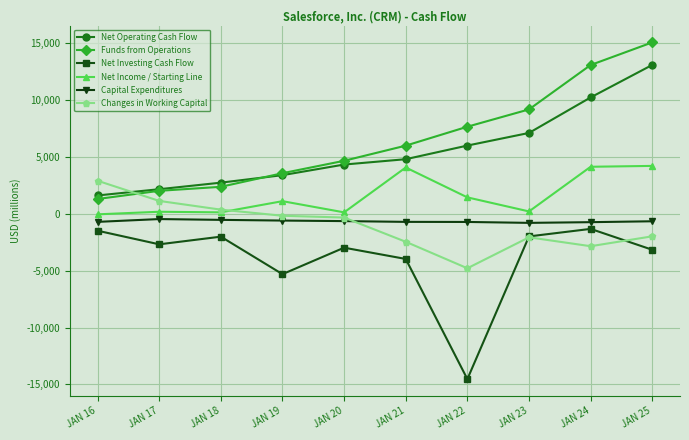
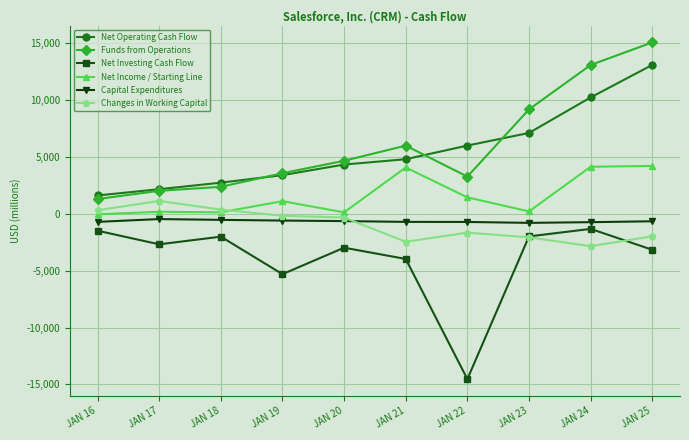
Changes in Working Capital, JAN 16: 2,900 -> 300
Funds from Operations, JAN 22: 7,700 -> 3,300
Changes in Working Capital, JAN 22: -4,800 -> -1,700
